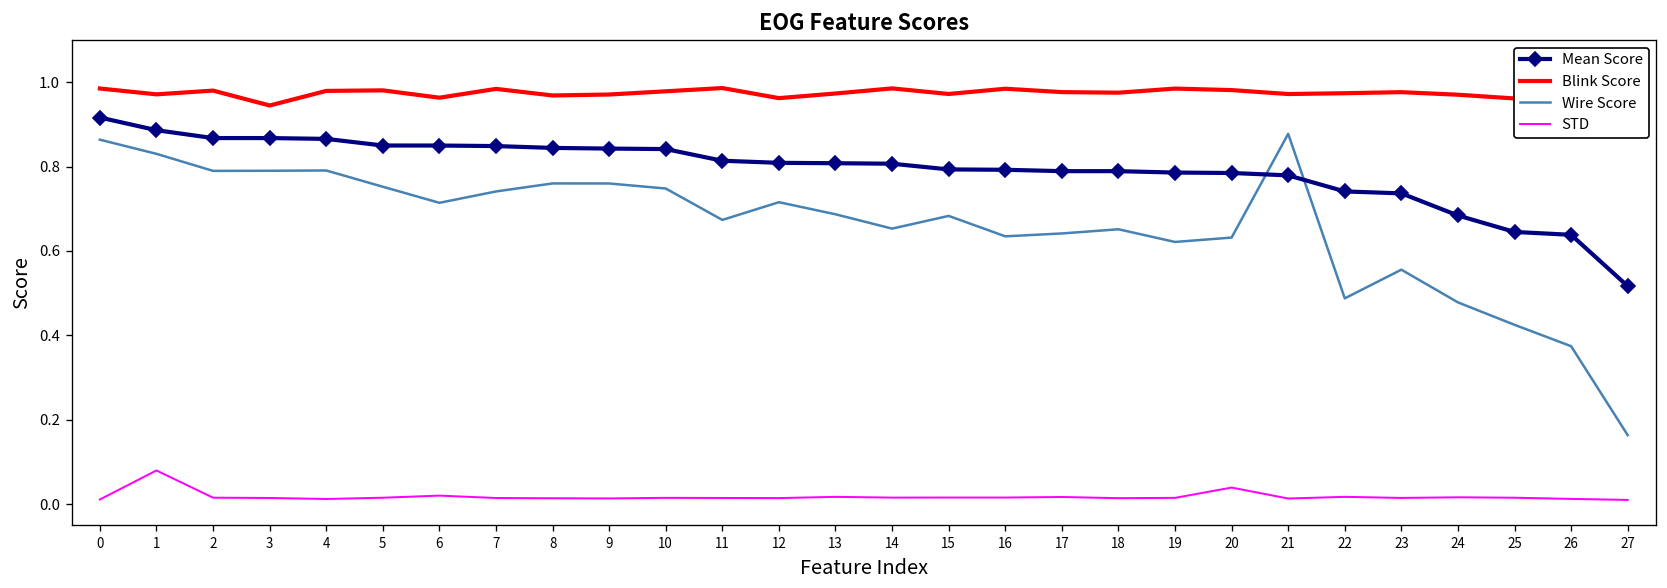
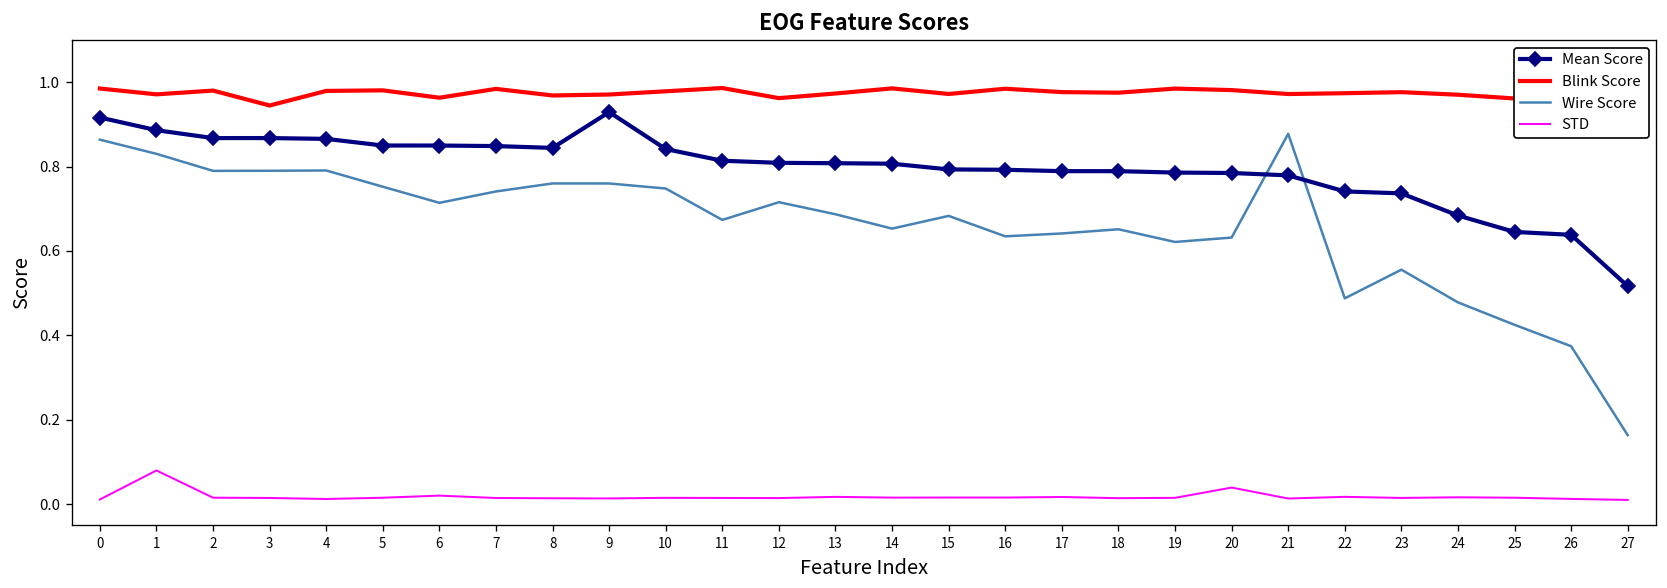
Mean Score, 9: 0.84 -> 0.93
